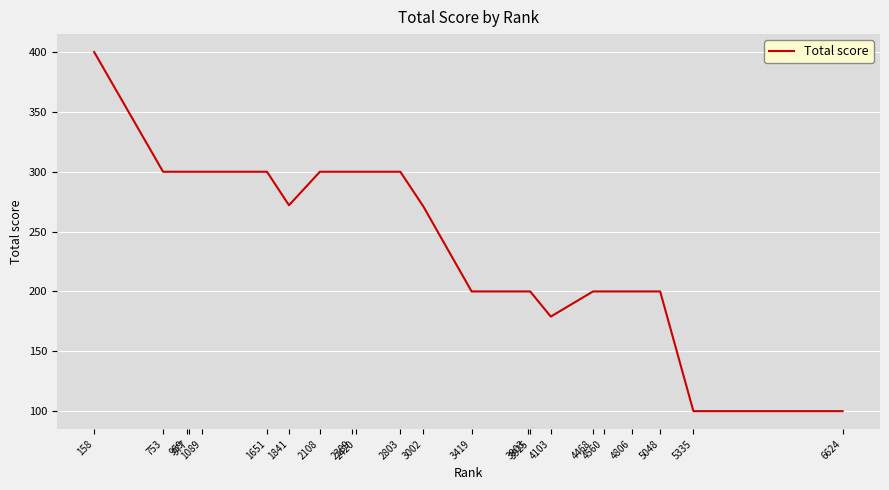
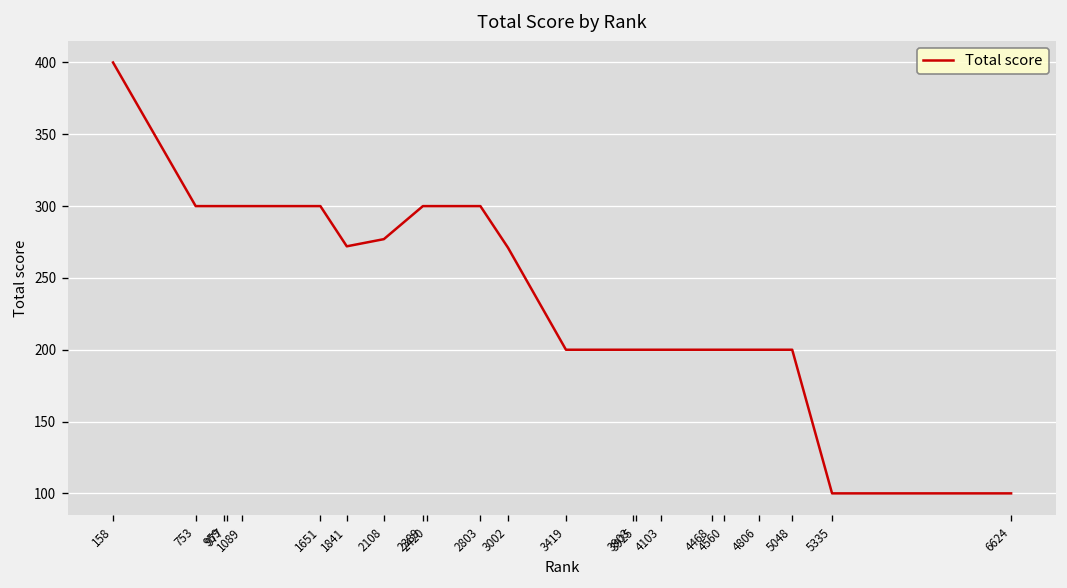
2108: 300 -> 277
4103: 179 -> 200
